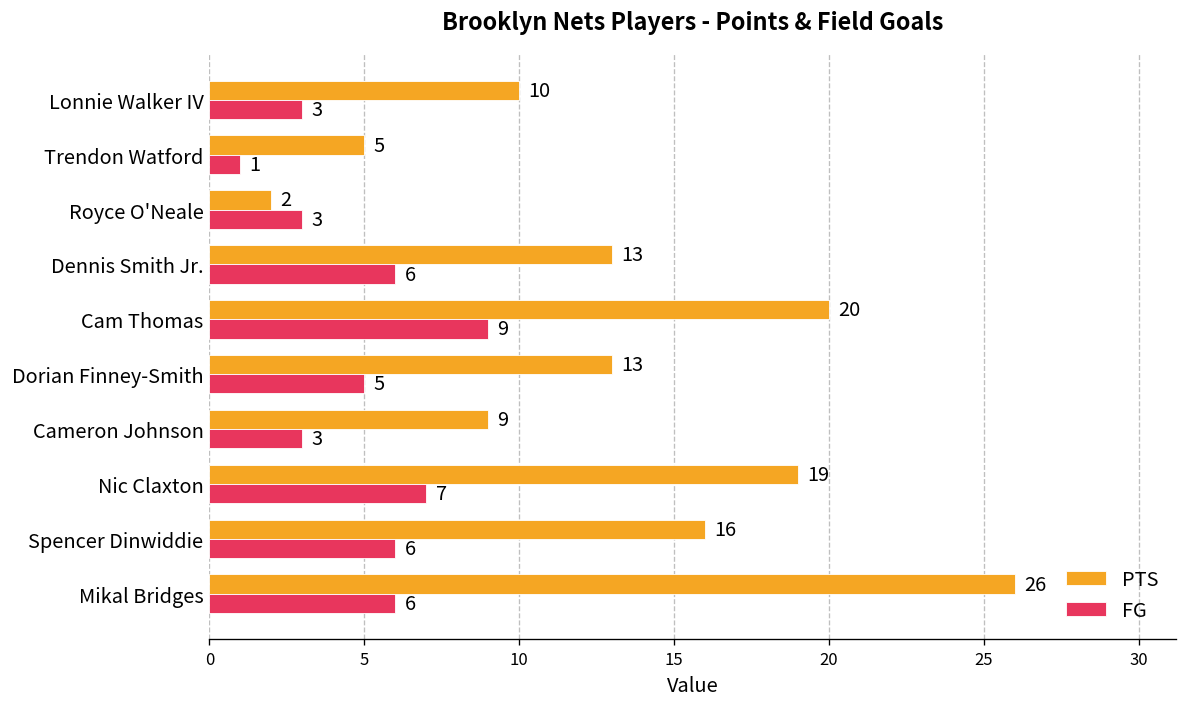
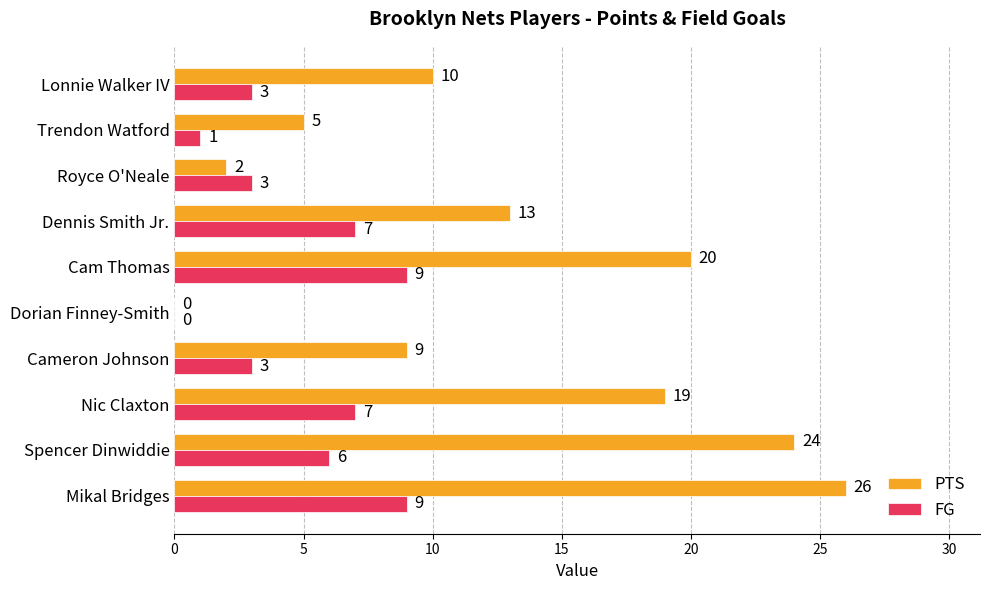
FG, Dennis Smith Jr.: 6 -> 7
PTS, Dorian Finney-Smith: 13 -> 0
FG, Dorian Finney-Smith: 5 -> 0
PTS, Spencer Dinwiddie: 16 -> 24
FG, Mikal Bridges: 6 -> 9
